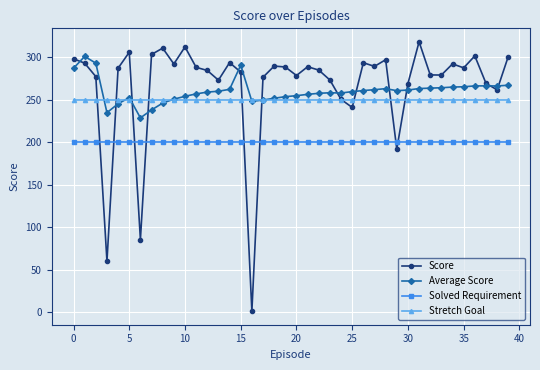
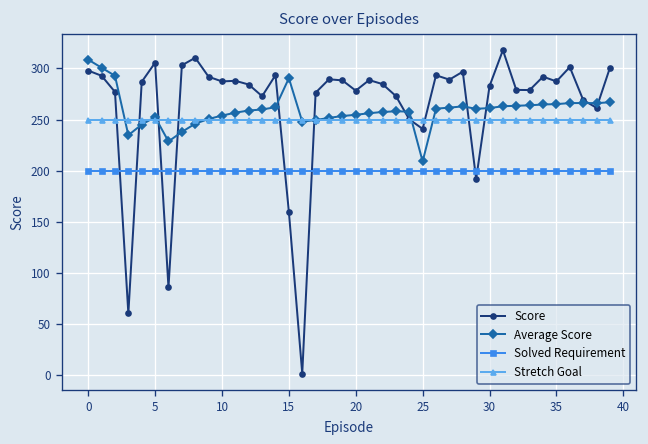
Average Score, 0: 290 -> 310
Score, 10: 310 -> 290
Score, 15: 280 -> 160
Average Score, 25: 260 -> 210
Score, 30: 270 -> 280
